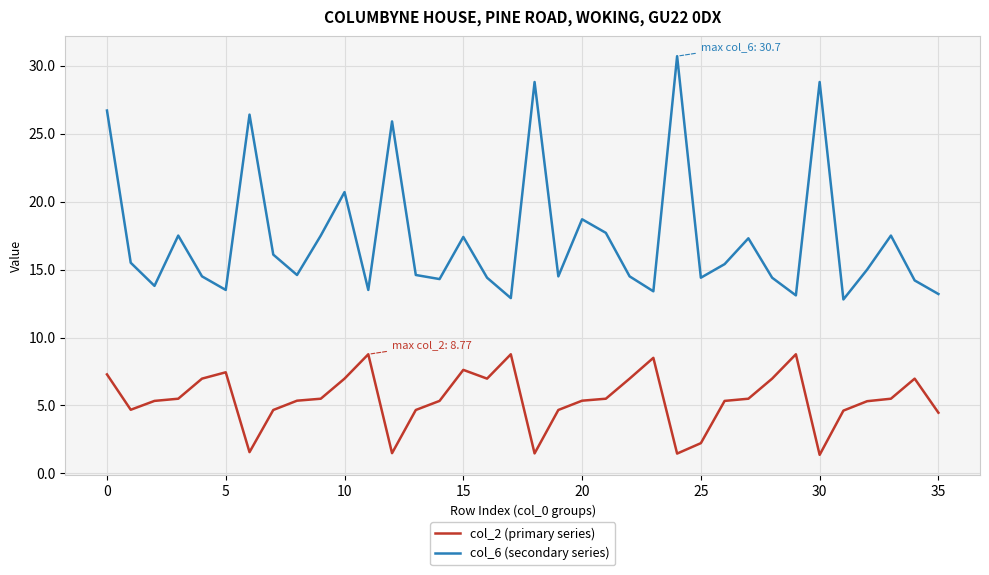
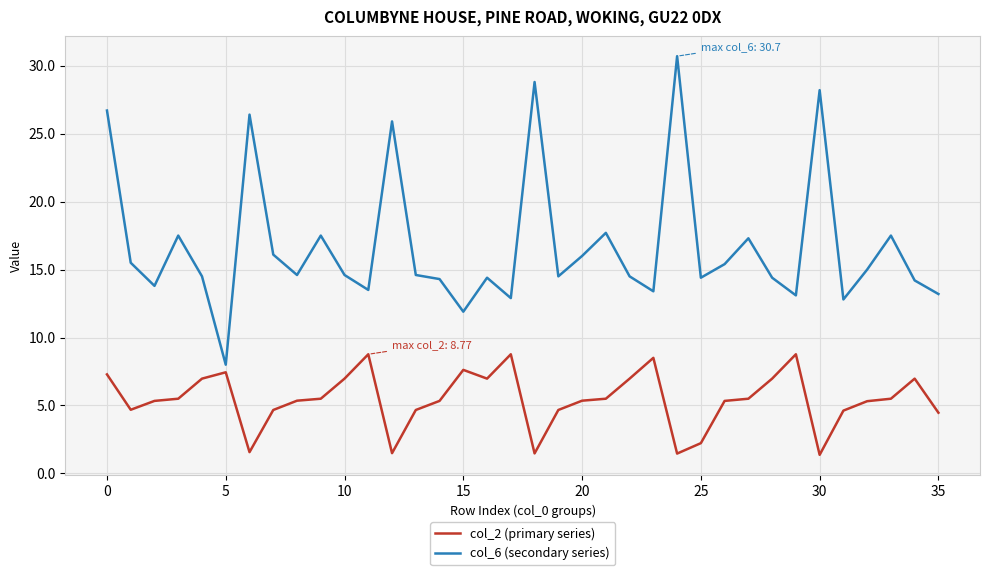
col_6 (secondary series), 5: 13.5 -> 8.0
col_6 (secondary series), 10: 20.7 -> 14.6
col_6 (secondary series), 15: 17.4 -> 11.9
col_6 (secondary series), 20: 18.7 -> 16.0
col_6 (secondary series), 30: 28.8 -> 28.2
